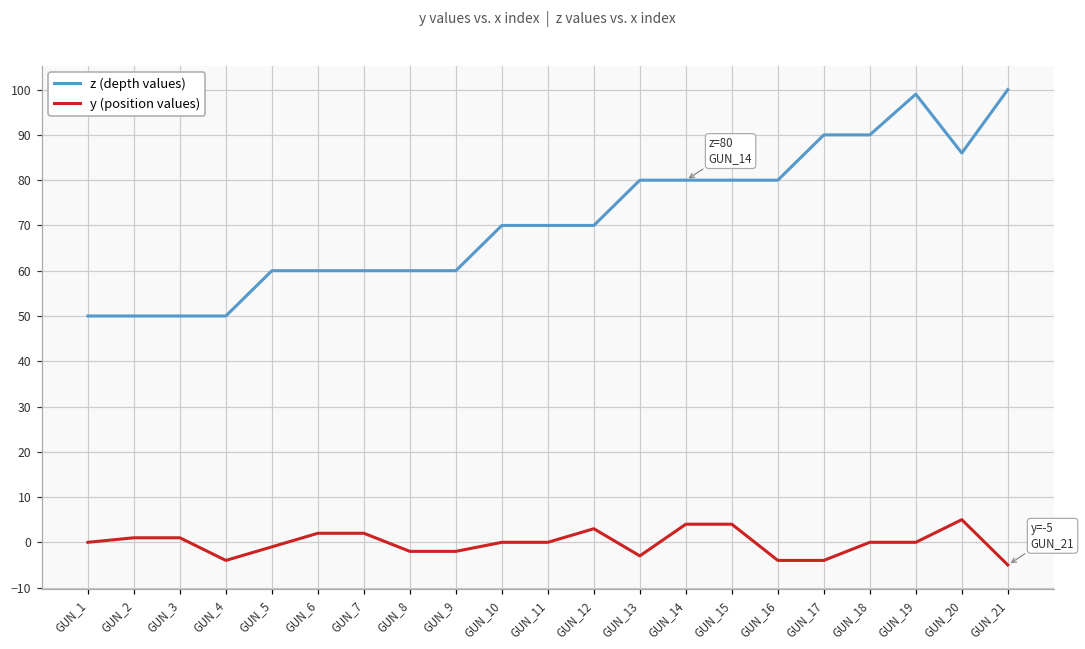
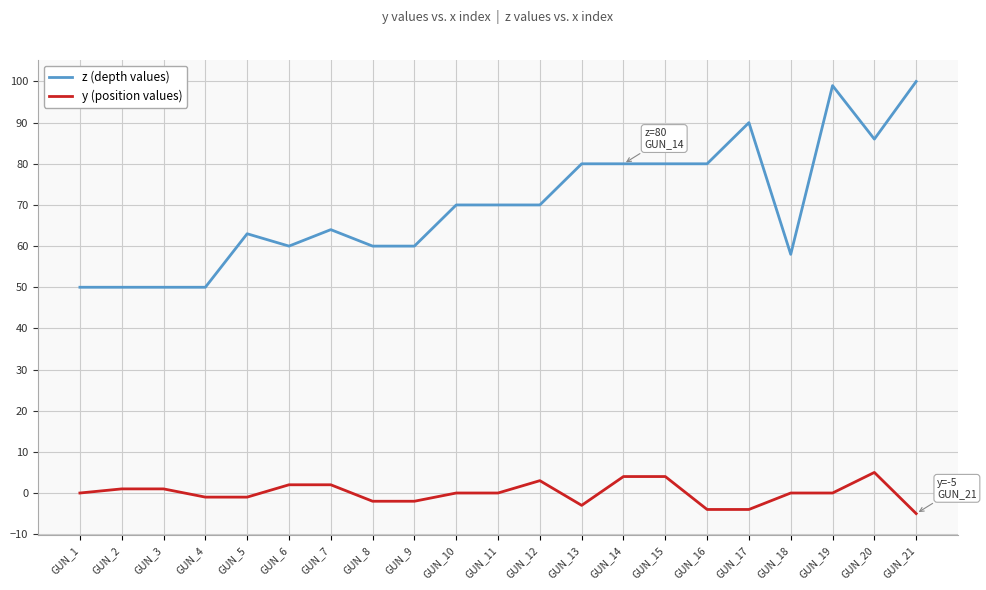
y (position values), GUN_4: -4 -> -1
z (depth values), GUN_5: 60 -> 63
z (depth values), GUN_7: 60 -> 64
z (depth values), GUN_18: 90 -> 58
